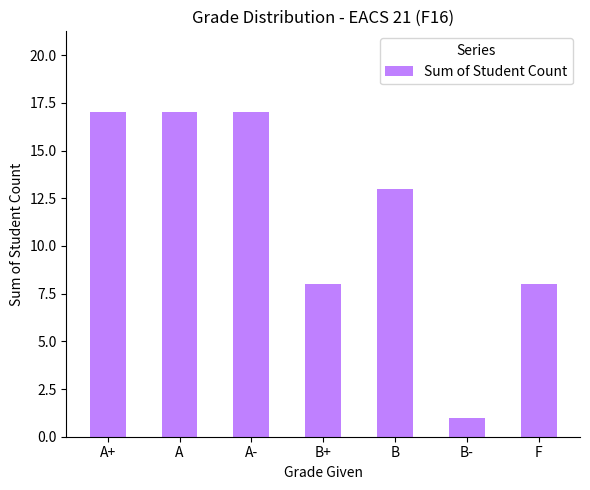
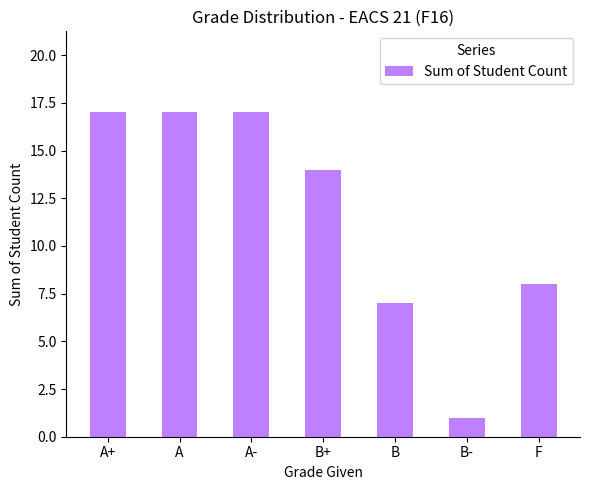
B+: 8 -> 14
B: 13 -> 7
